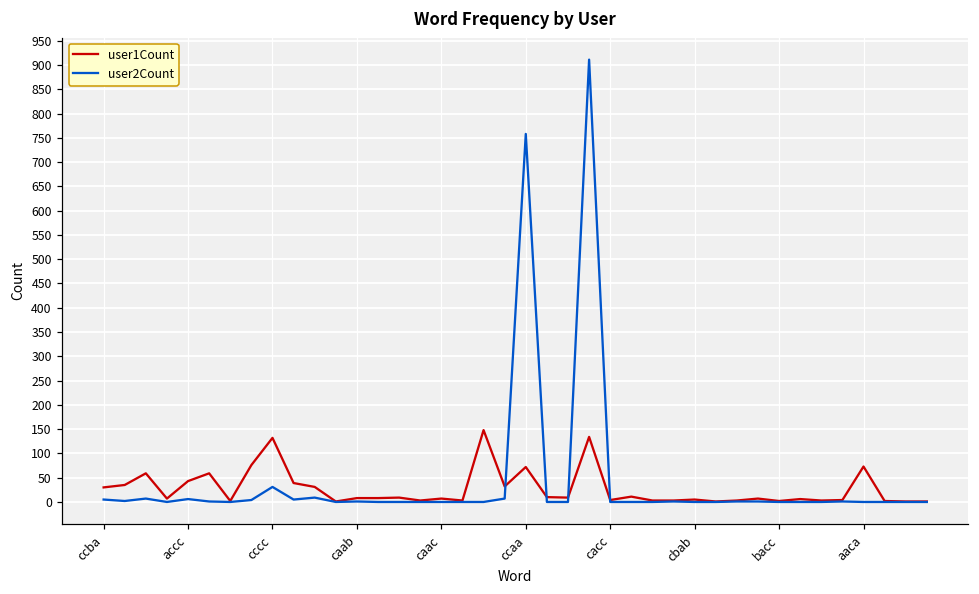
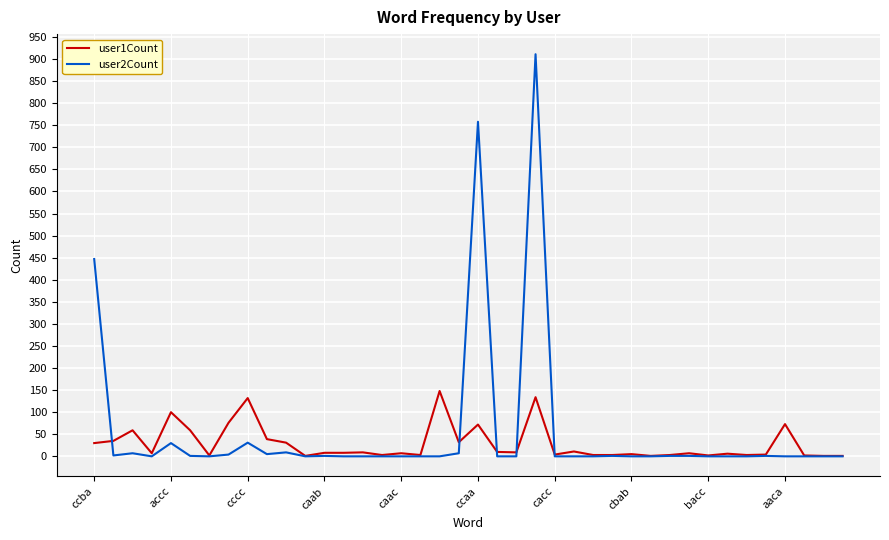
user2Count, ccba: 10 -> 450
user1Count, accc: 40 -> 100
user2Count, accc: 10 -> 30
